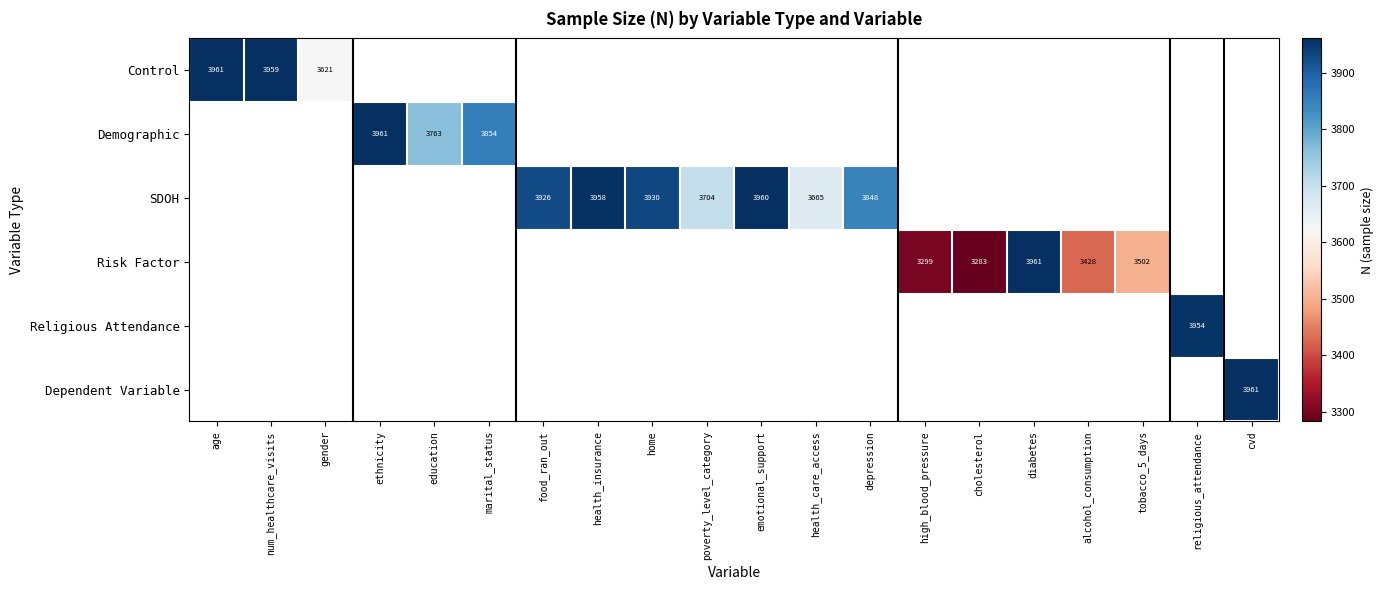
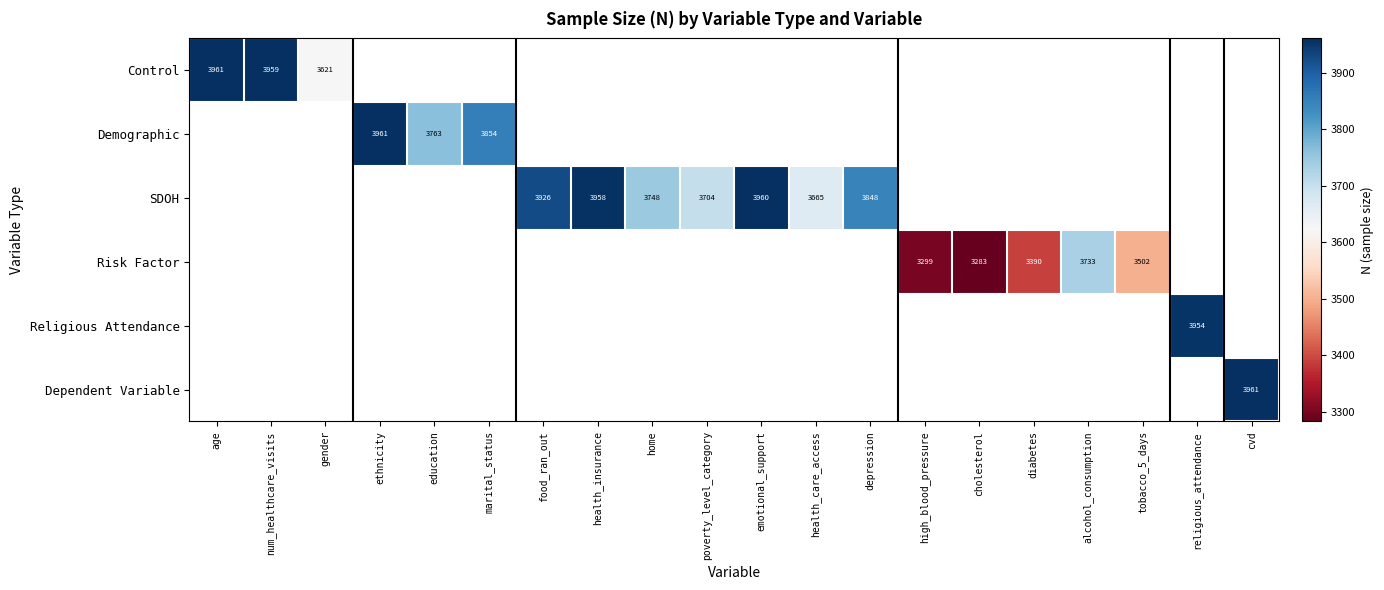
SDOH, home: 3930 -> 3748
Risk Factor, diabetes: 3961 -> 3390
Risk Factor, alcohol_consumption: 3428 -> 3733
